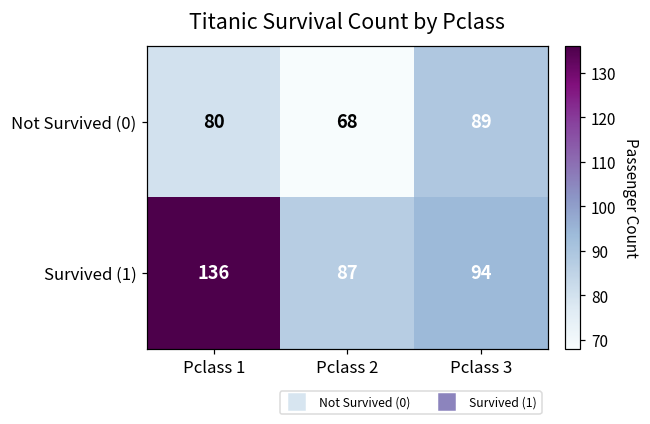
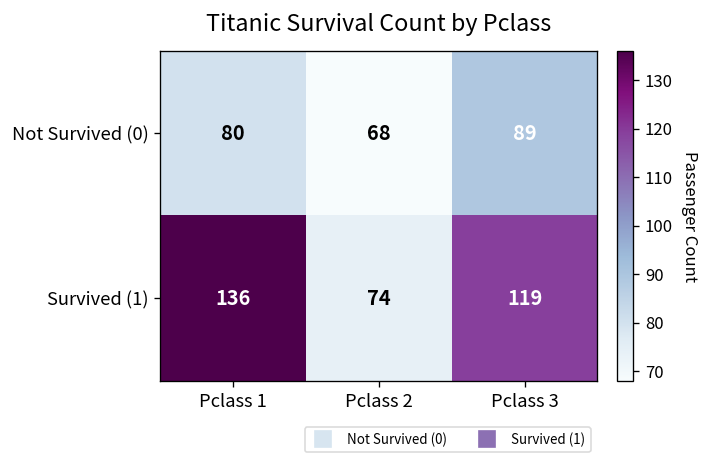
Survived (1), Pclass 2: 87 -> 74
Survived (1), Pclass 3: 94 -> 119
